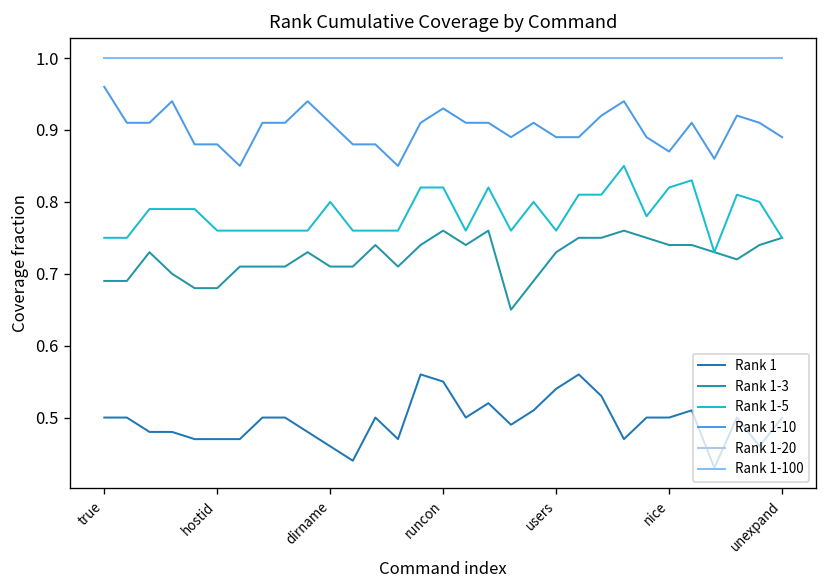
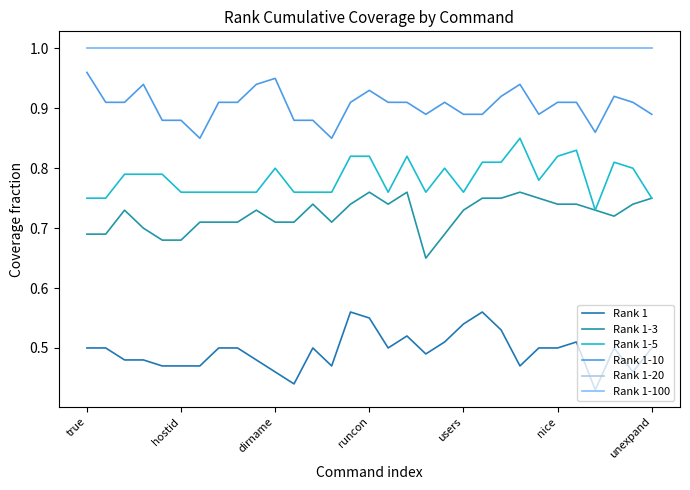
Rank 1-10, dirname: 0.91 -> 0.95
Rank 1-10, nice: 0.87 -> 0.91
